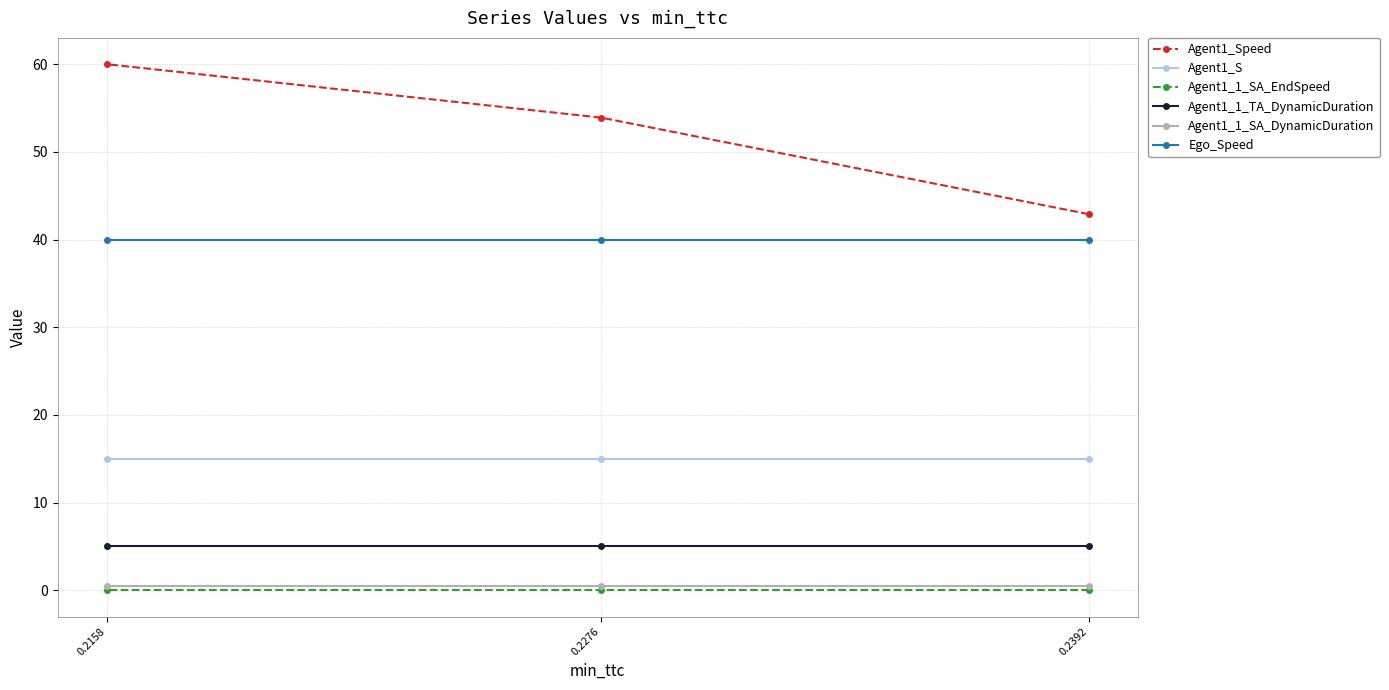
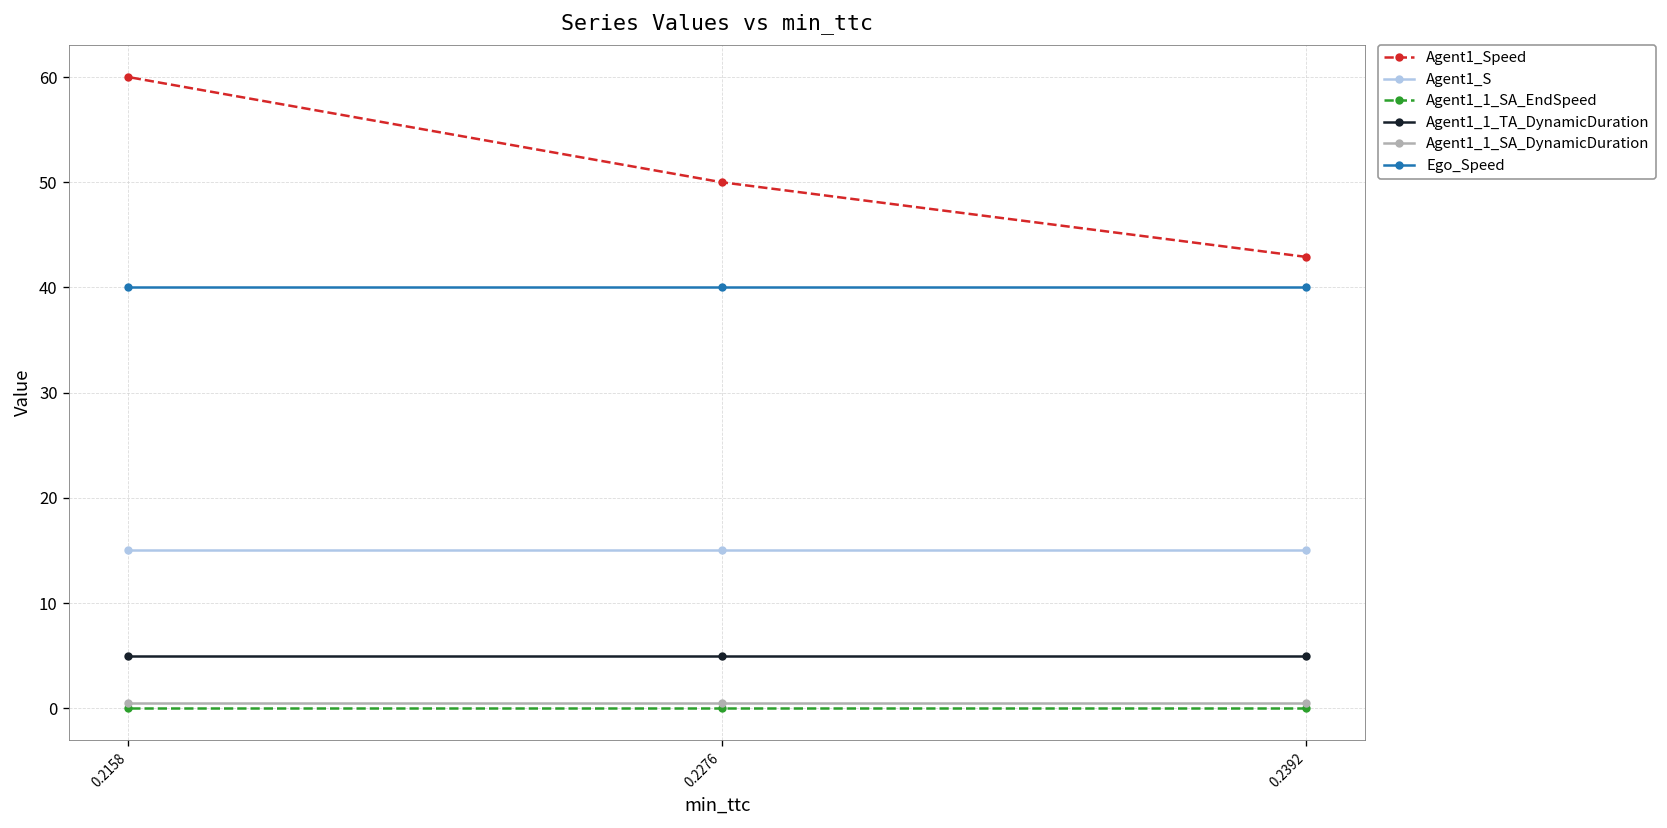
Agent1_Speed, 0.2276: 54 -> 50
